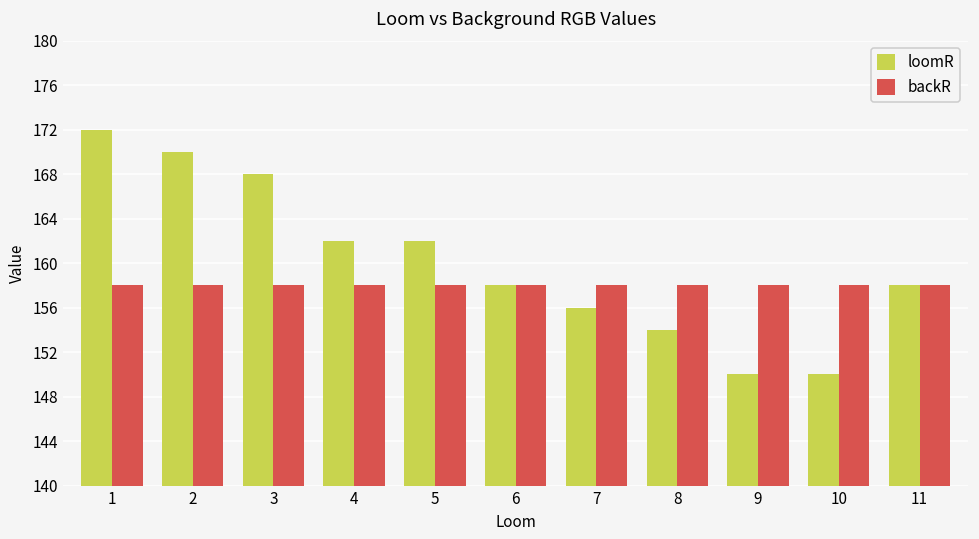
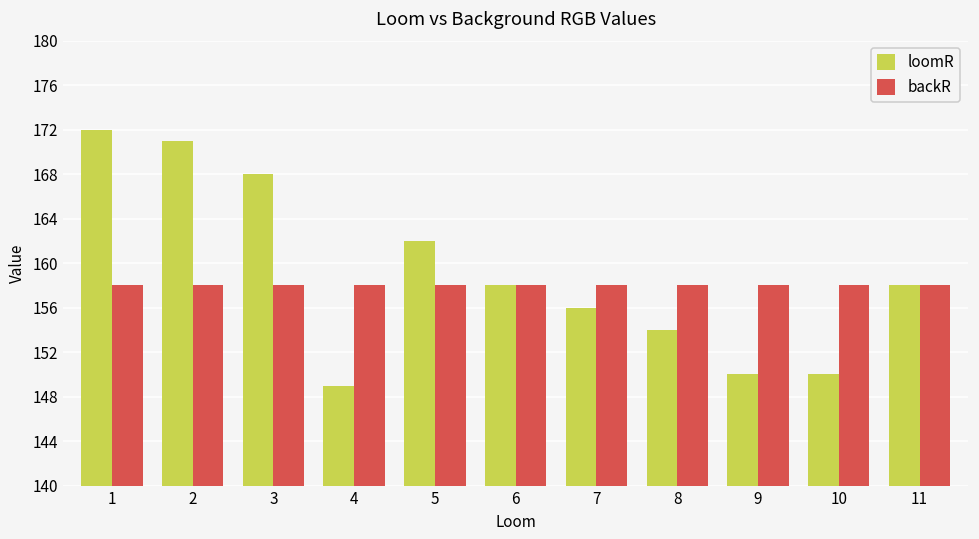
loomR, 2: 170 -> 171
loomR, 4: 162 -> 149
